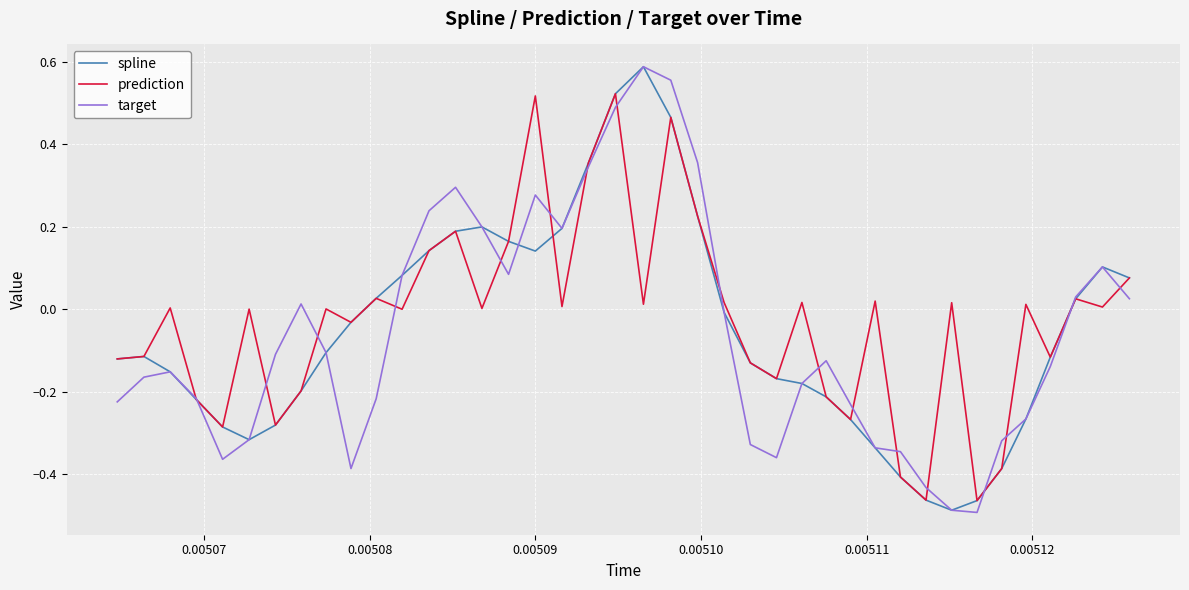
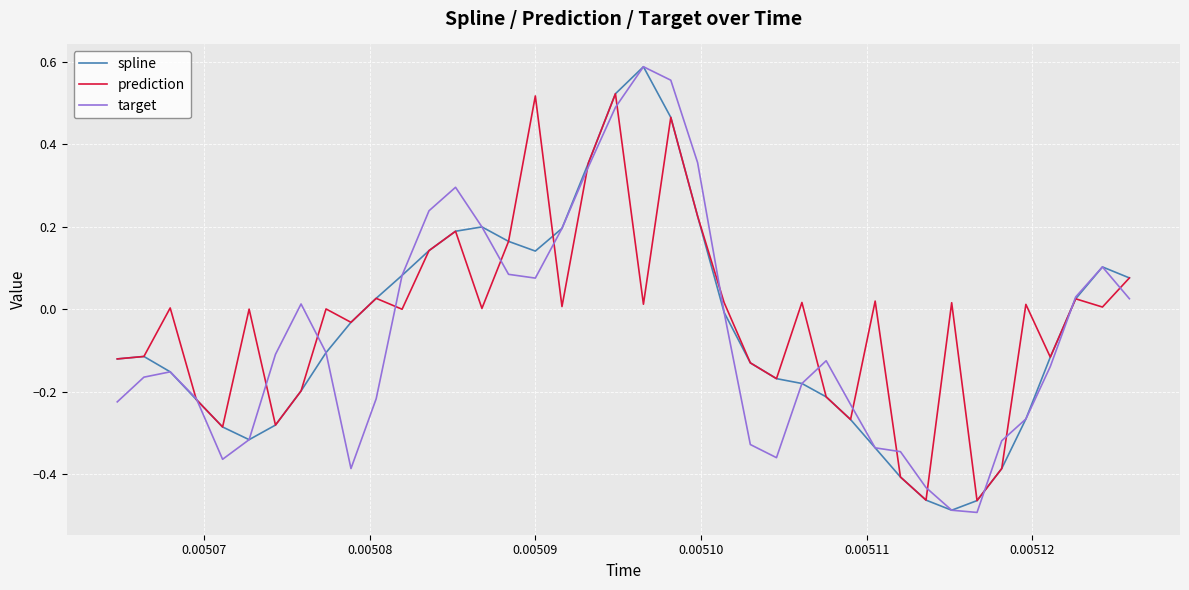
target, 0.00509: 0.28 -> 0.08
